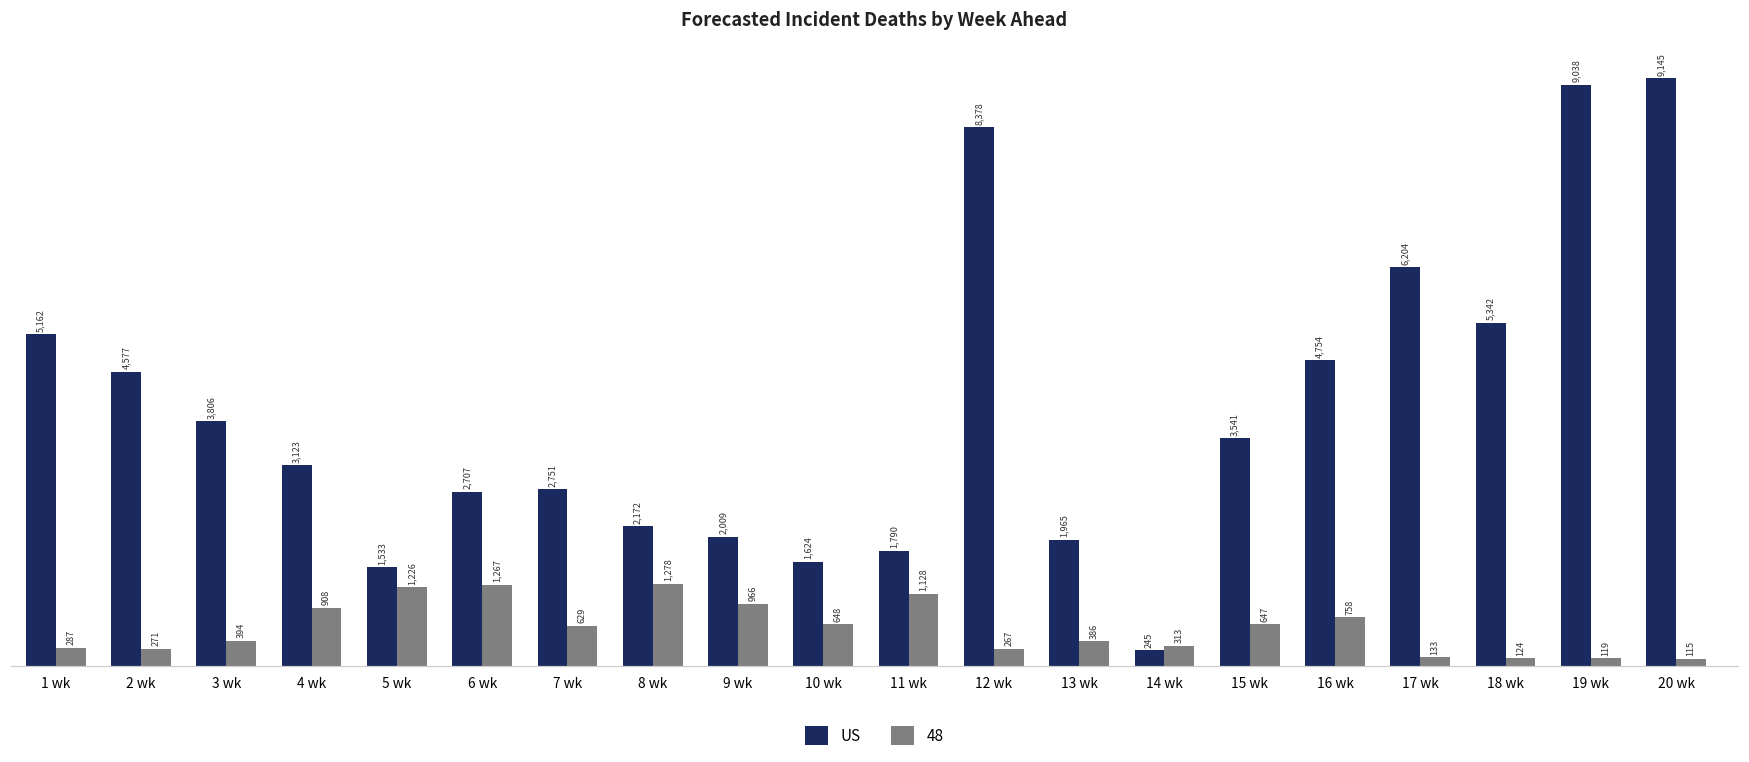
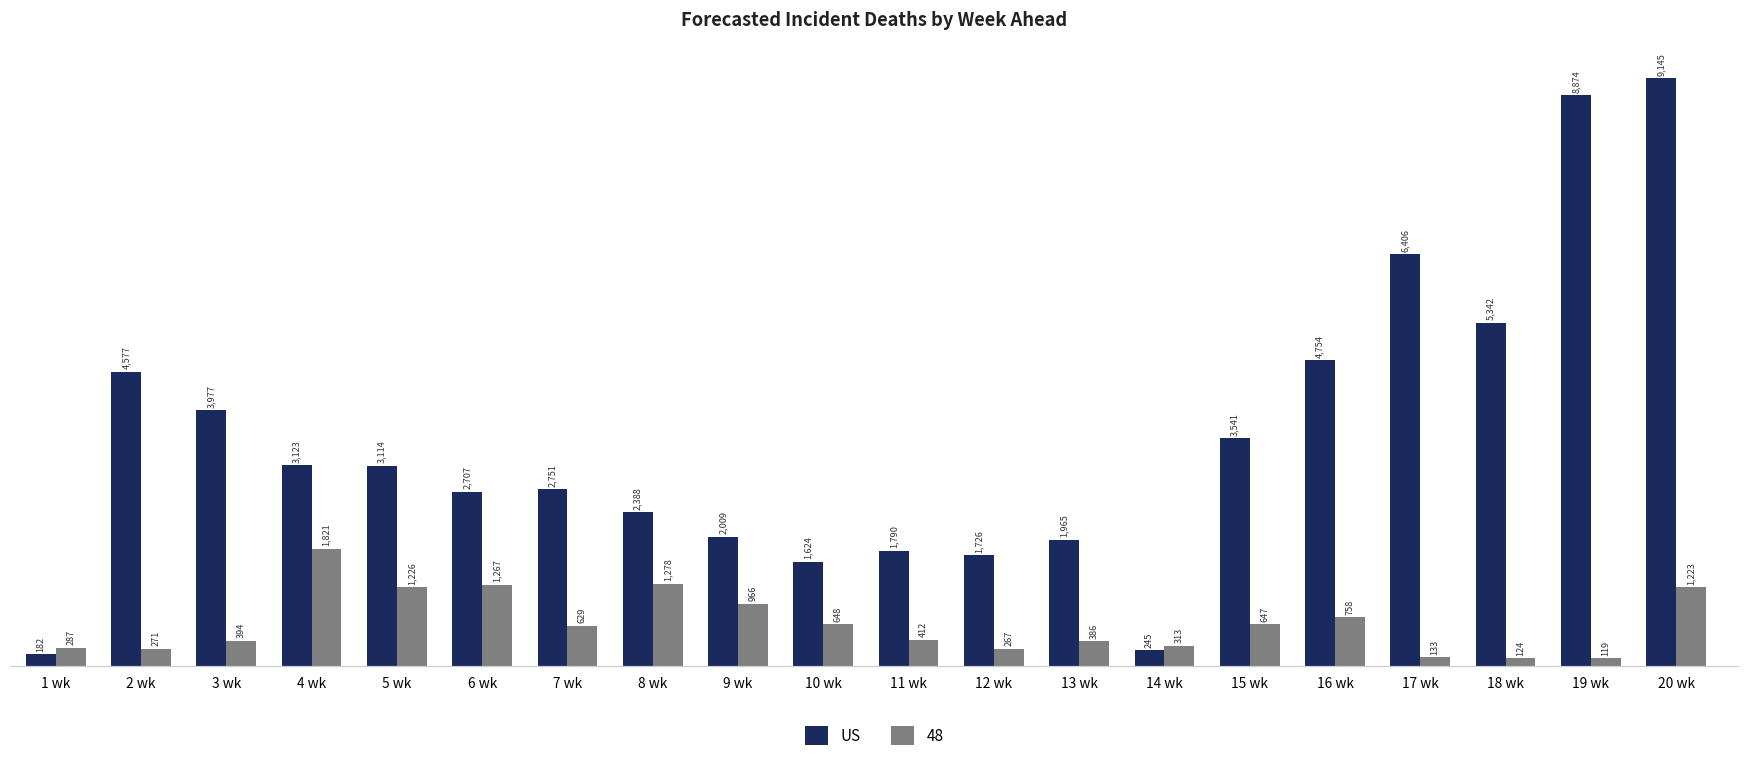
US, 1 wk: 5,162 -> 182
US, 3 wk: 3,806 -> 3,977
48, 4 wk: 908 -> 1,821
US, 5 wk: 1,533 -> 3,114
US, 8 wk: 2,172 -> 2,388
48, 11 wk: 1,128 -> 412
US, 12 wk: 8,378 -> 1,726
US, 17 wk: 6,204 -> 6,406
US, 19 wk: 9,038 -> 8,874
48, 20 wk: 115 -> 1,223
